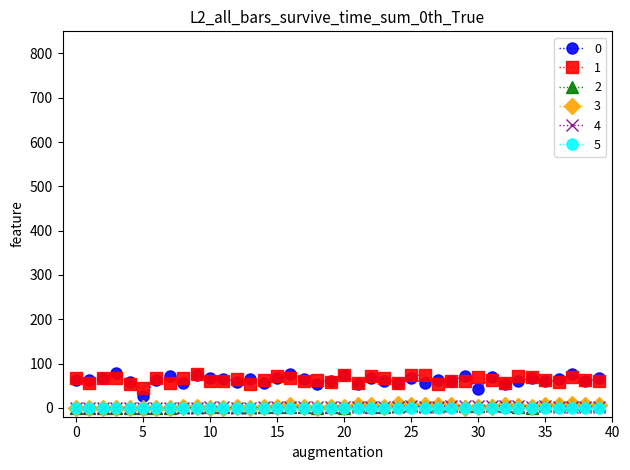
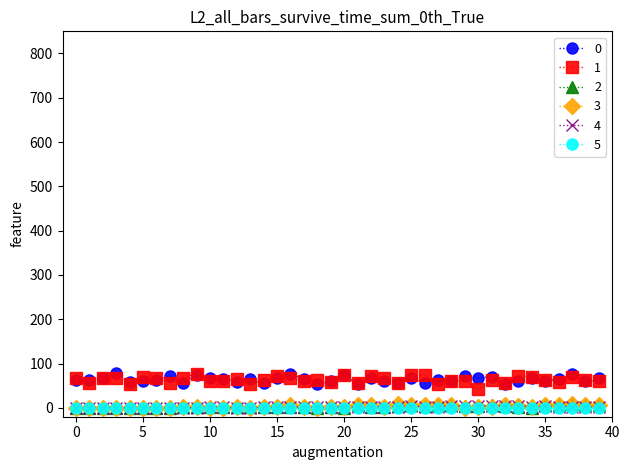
0, 5: 30 -> 60
1, 5: 40 -> 70
0, 30: 40 -> 70
1, 30: 70 -> 40
